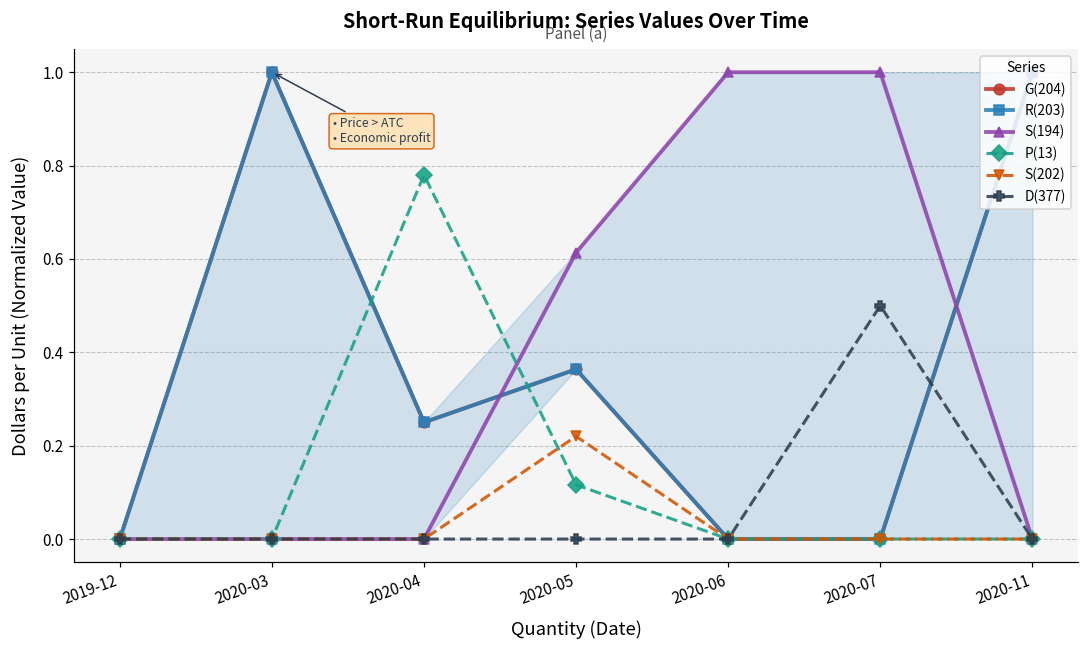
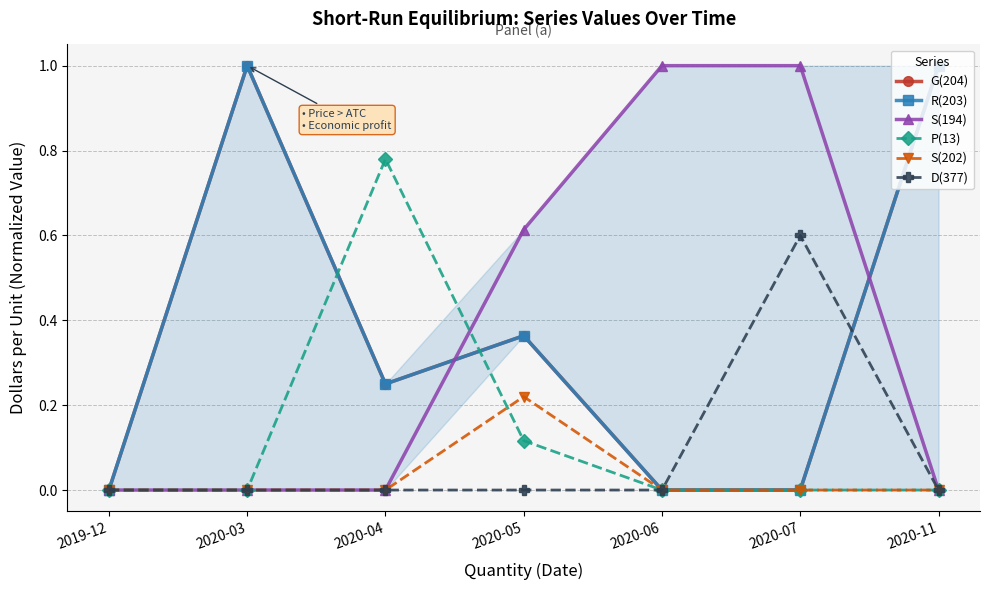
D(377), 2020-07: 0.5 -> 0.6
